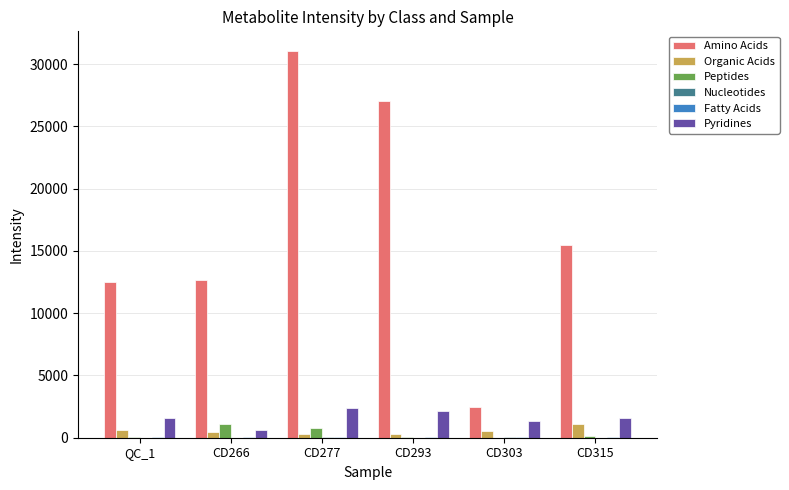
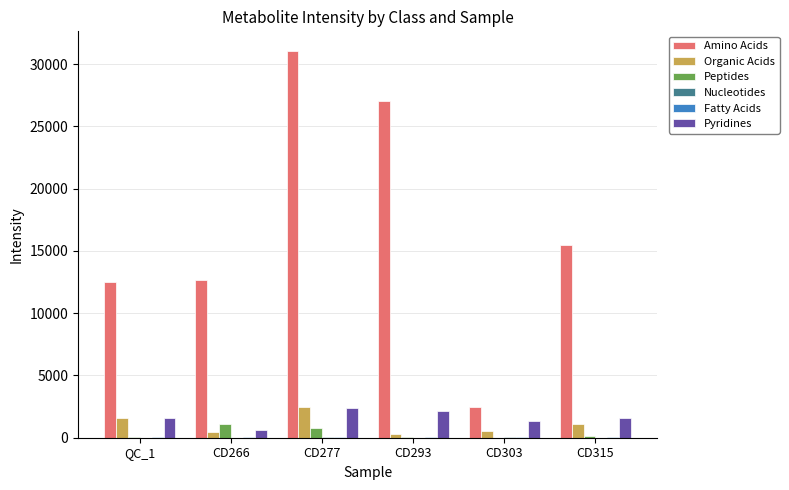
Organic Acids, QC_1: 600 -> 1600
Organic Acids, CD277: 300 -> 2400
